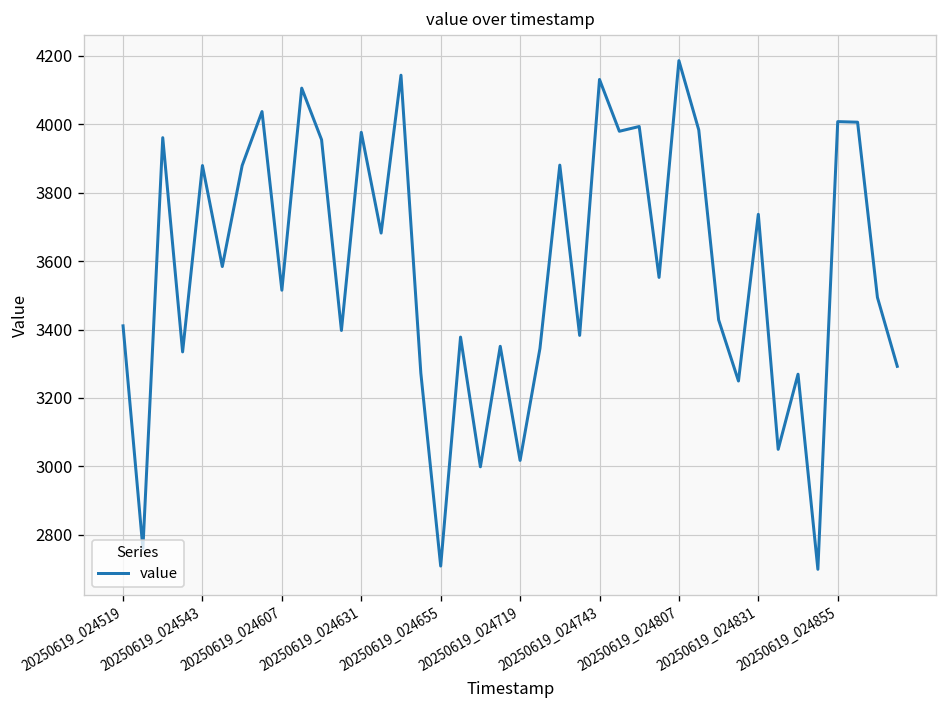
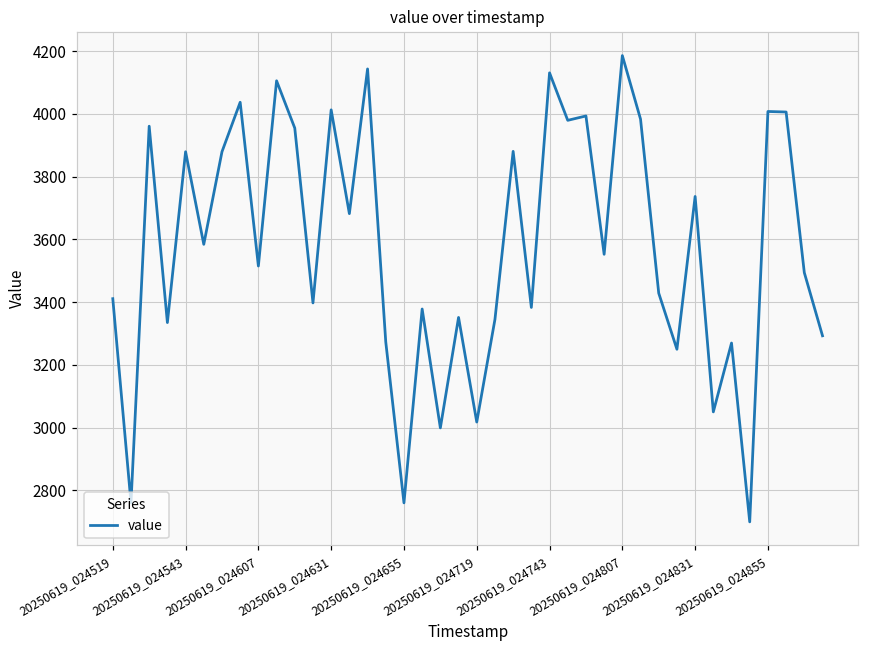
20250619_024631: 3980 -> 4010
20250619_024655: 2710 -> 2760
